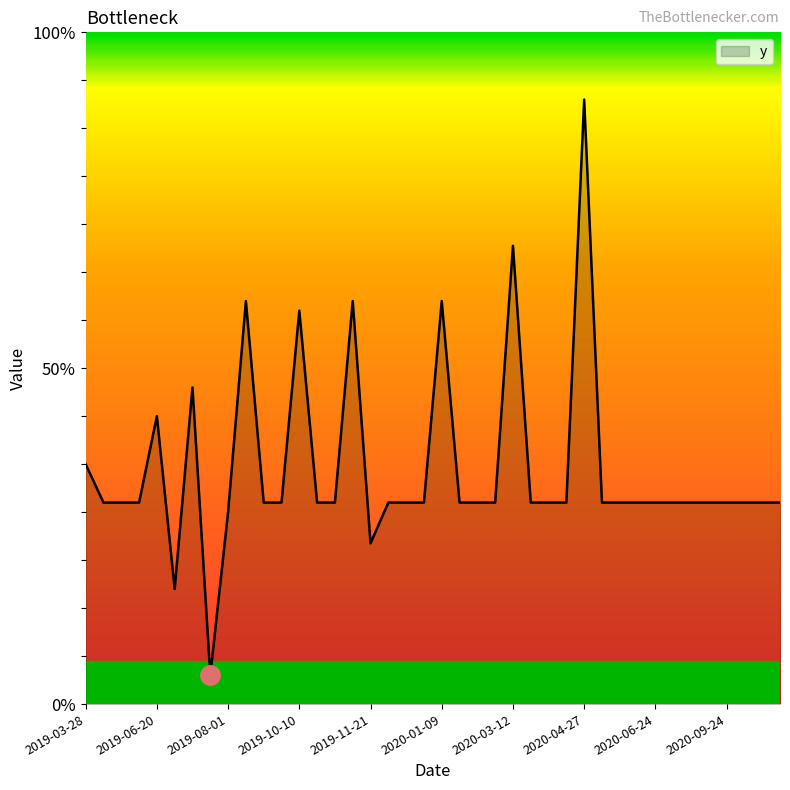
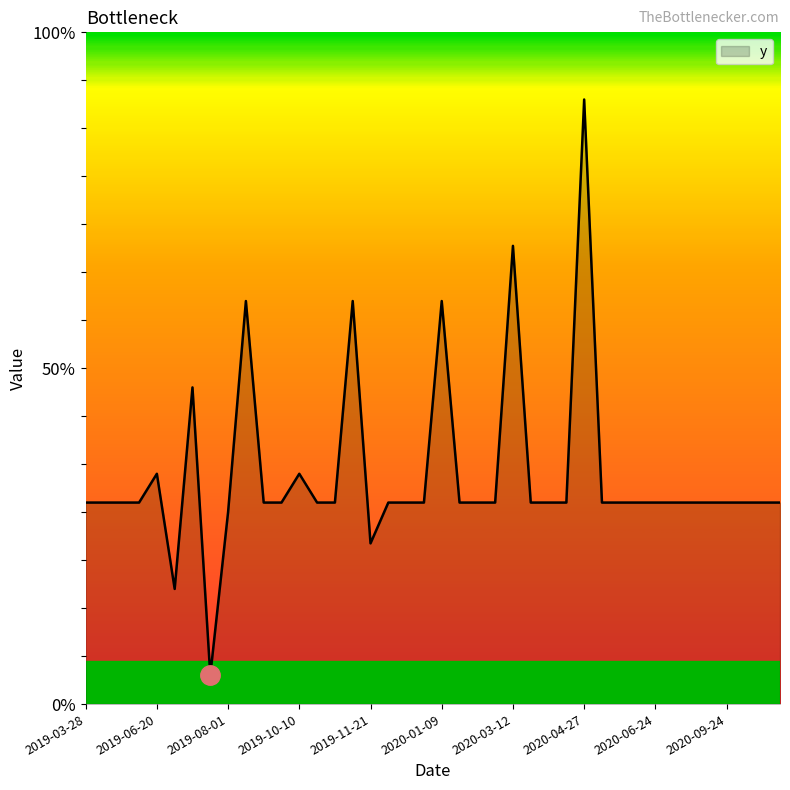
y, 2019-03-28: 36% -> 30%
y, 2019-06-20: 43% -> 34%
y, 2019-10-10: 59% -> 34%
